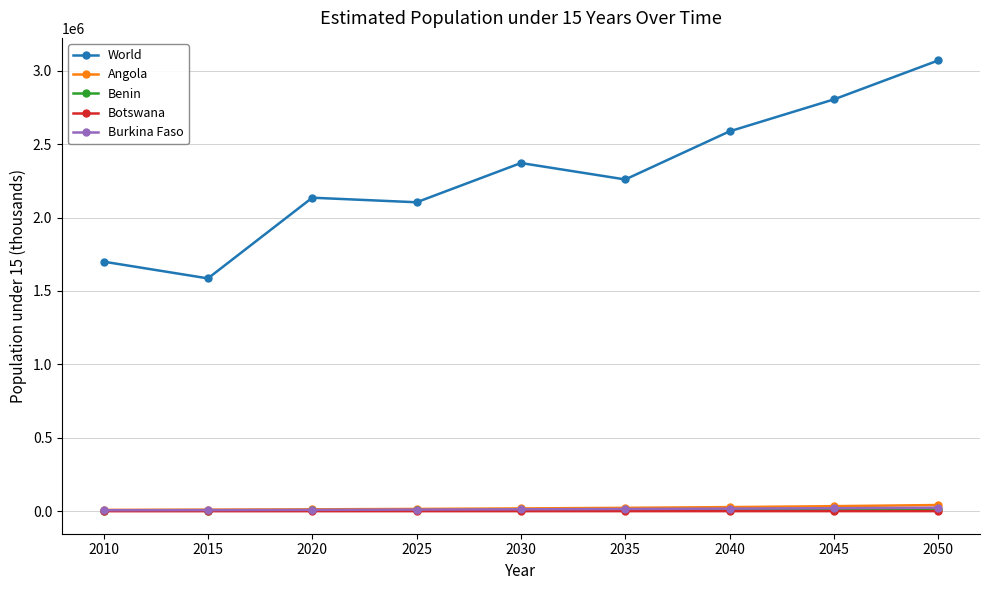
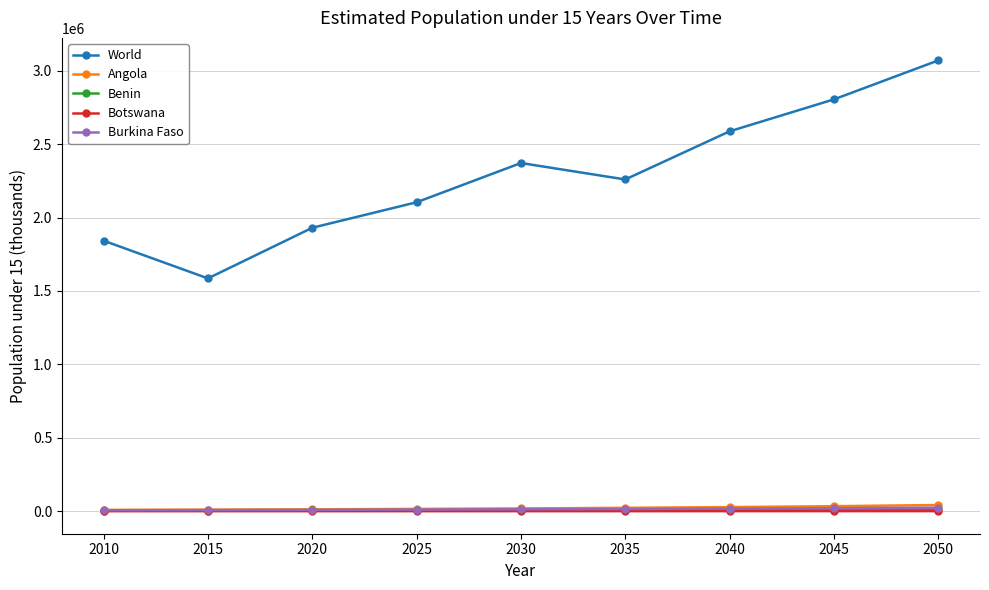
World, 2010: 1700000 -> 1840000
World, 2020: 2130000 -> 1930000
